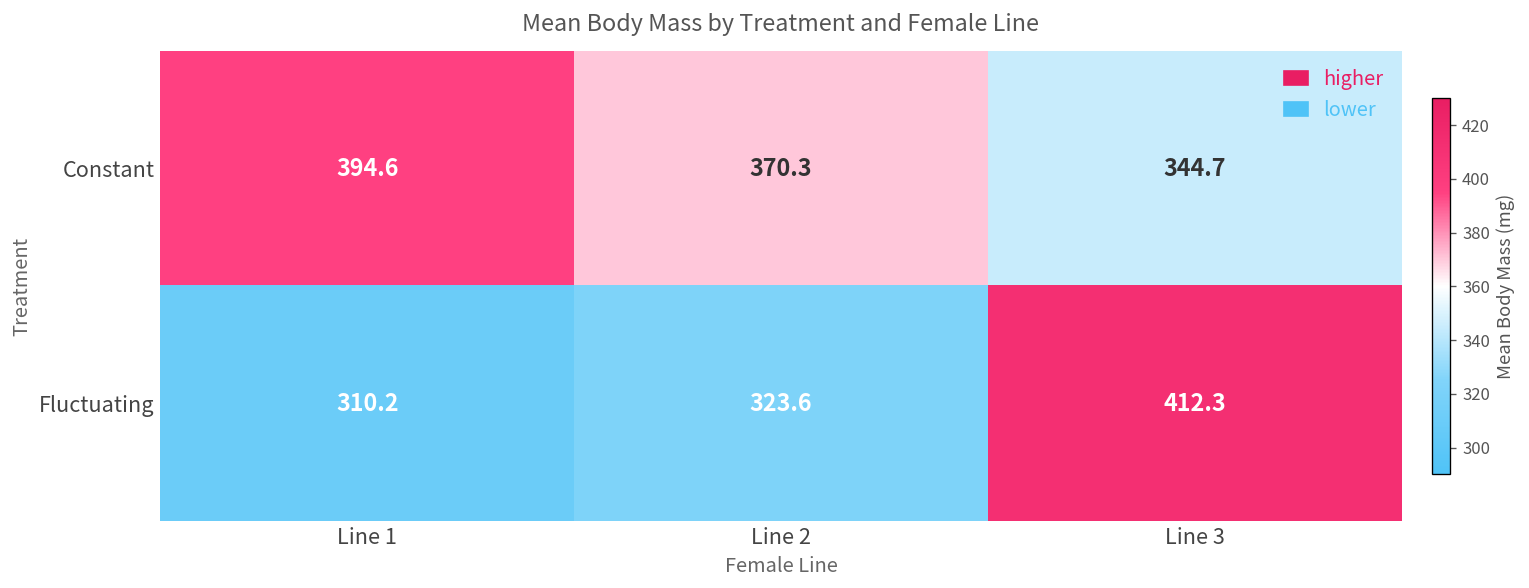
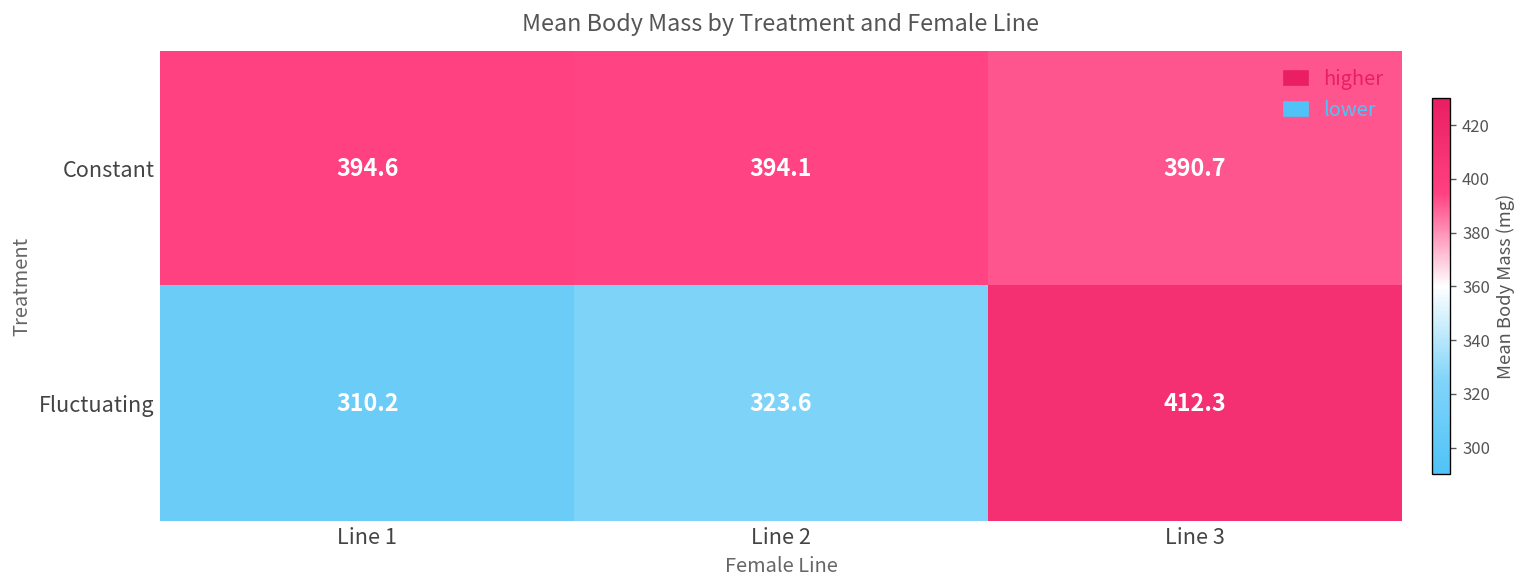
Constant, Line 2: 370.3 -> 394.1
Constant, Line 3: 344.7 -> 390.7
